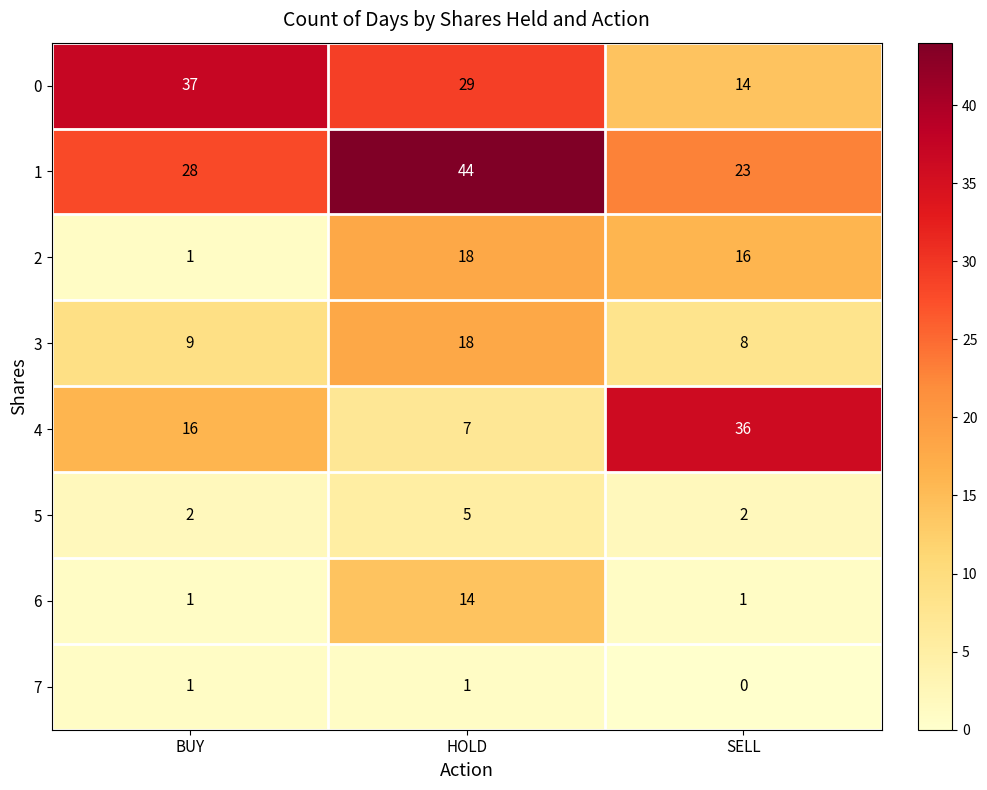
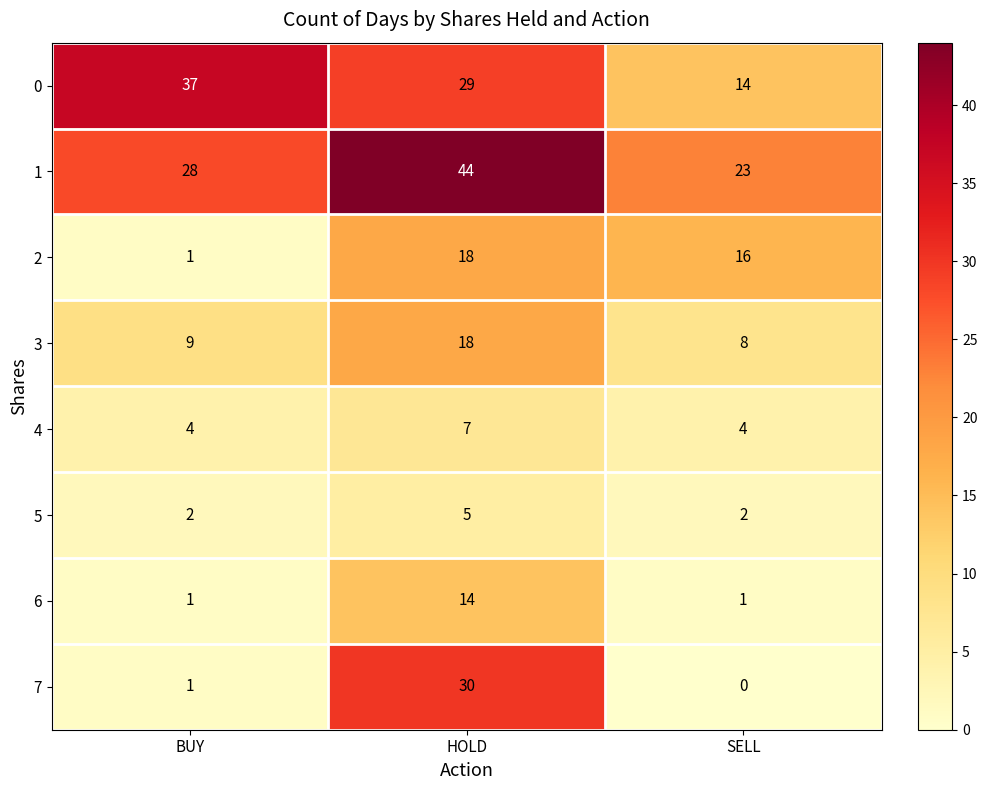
4, BUY: 16 -> 4
4, SELL: 36 -> 4
7, HOLD: 1 -> 30
